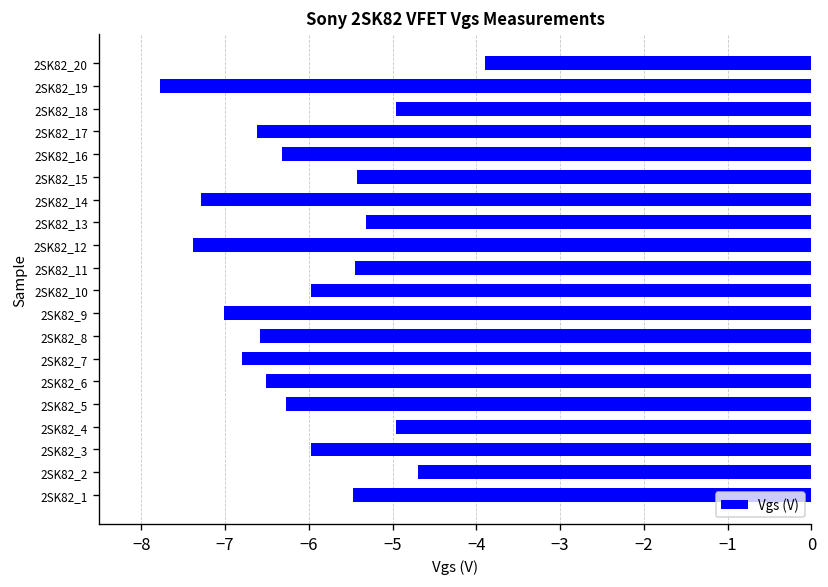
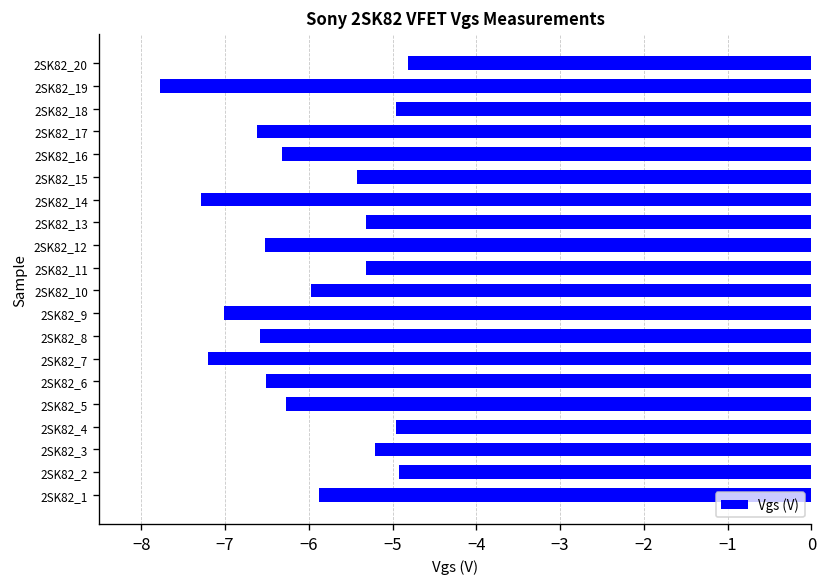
2SK82_20: -3.9 -> -4.8
2SK82_12: -7.4 -> -6.5
2SK82_11: -5.4 -> -5.3
2SK82_7: -6.8 -> -7.2
2SK82_3: -6.0 -> -5.2
2SK82_2: -4.7 -> -4.9
2SK82_1: -5.5 -> -5.9
